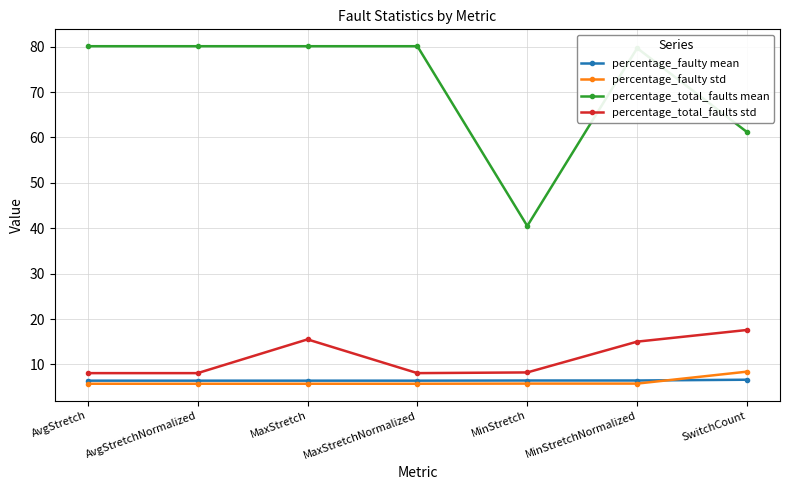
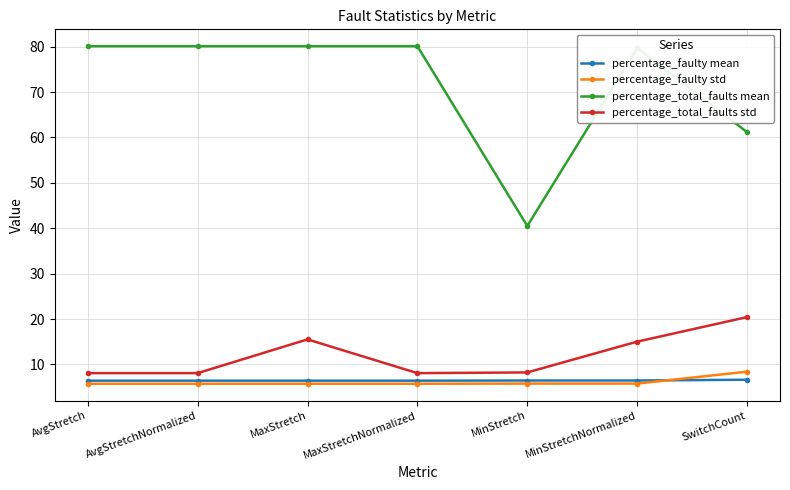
percentage_total_faults std, SwitchCount: 18 -> 20
